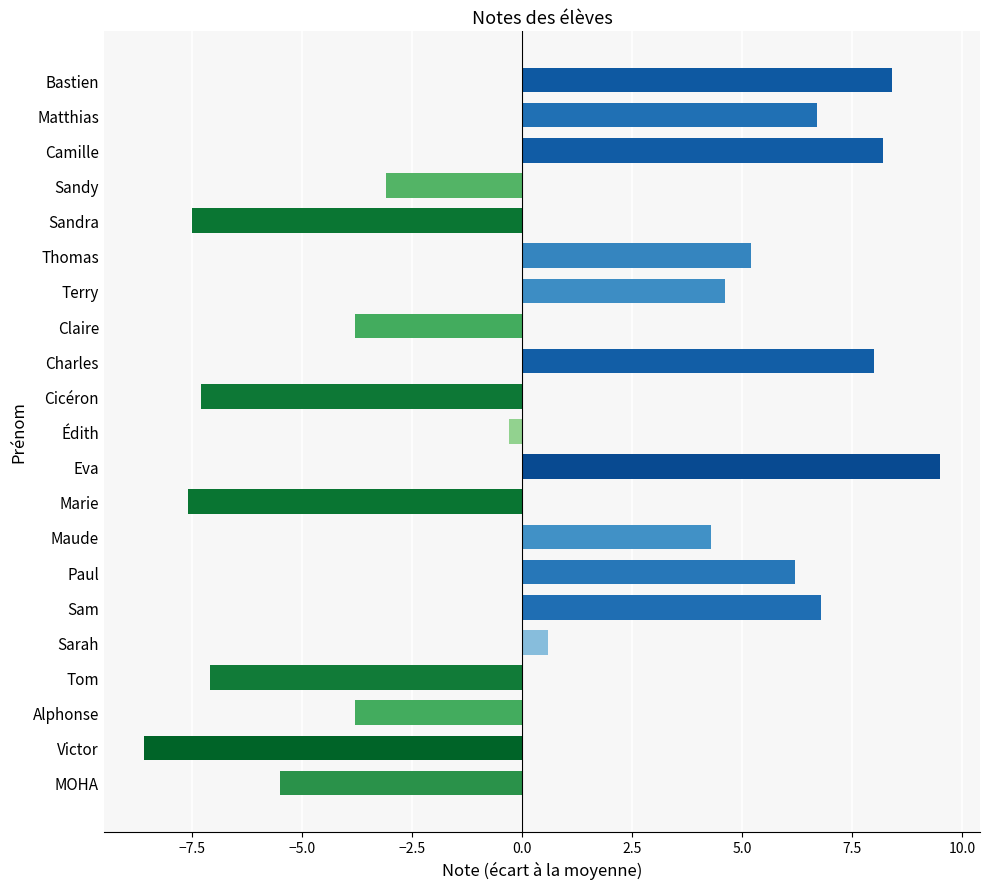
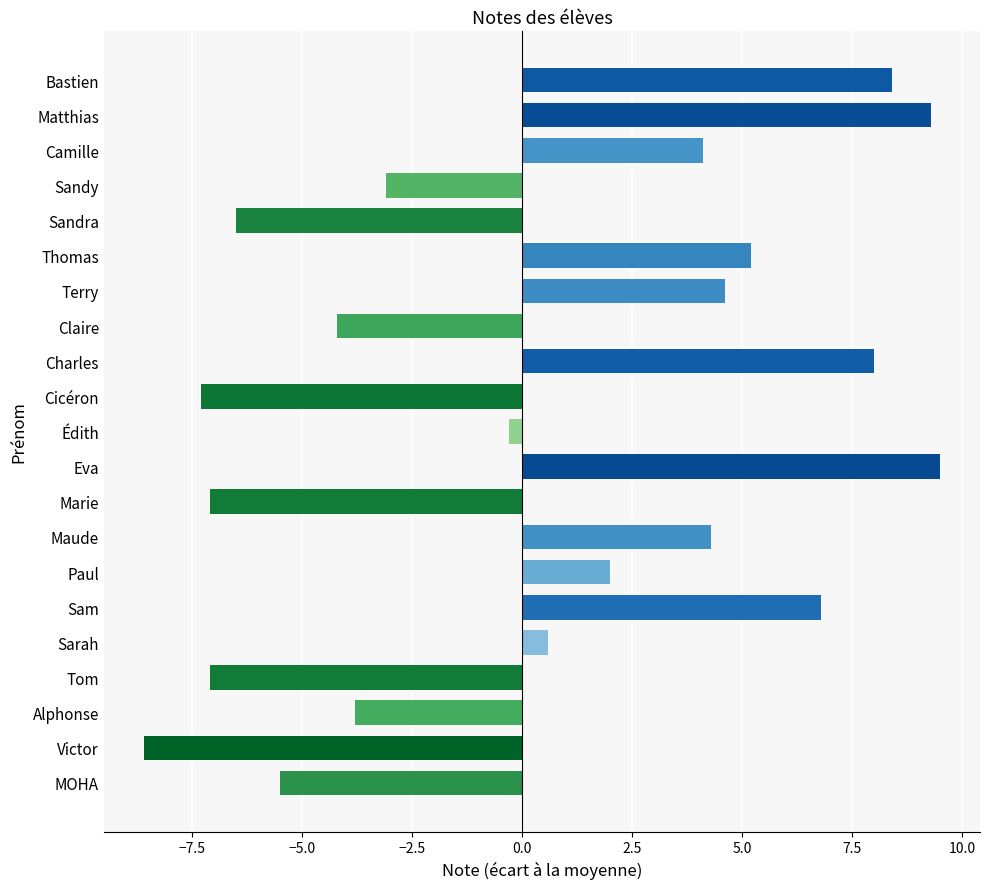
Matthias: 6.7 -> 9.3
Camille: 8.2 -> 4.1
Sandra: -7.5 -> -6.5
Claire: -3.8 -> -4.2
Marie: -7.6 -> -7.1
Paul: 6.2 -> 2.0
